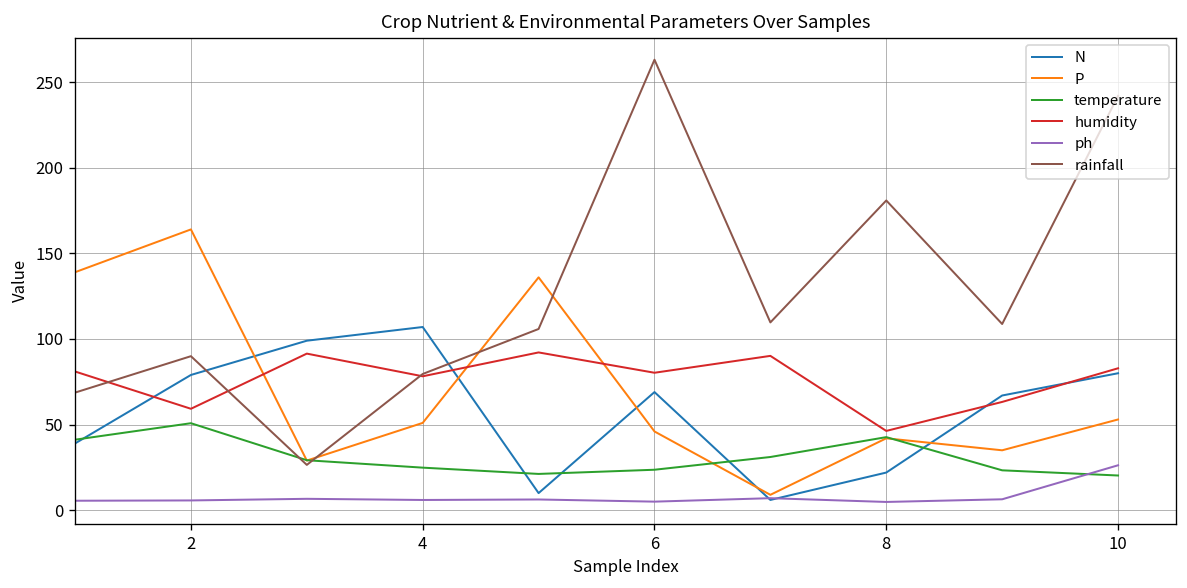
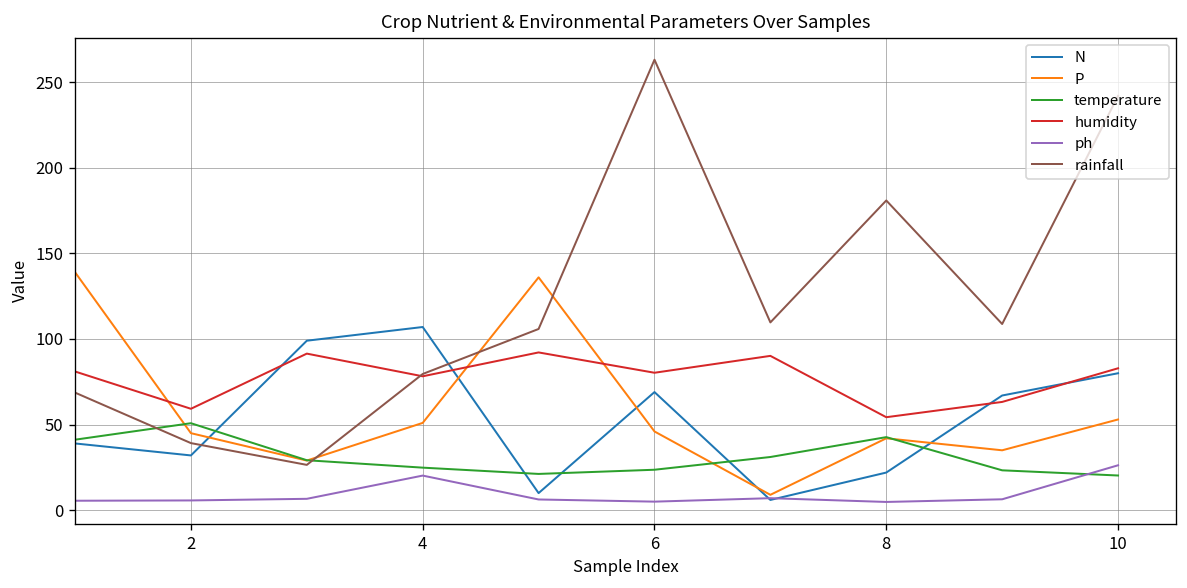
N, 2: 79 -> 32
P, 2: 164 -> 45
rainfall, 2: 90 -> 39
ph, 4: 6 -> 20
humidity, 8: 46 -> 54
